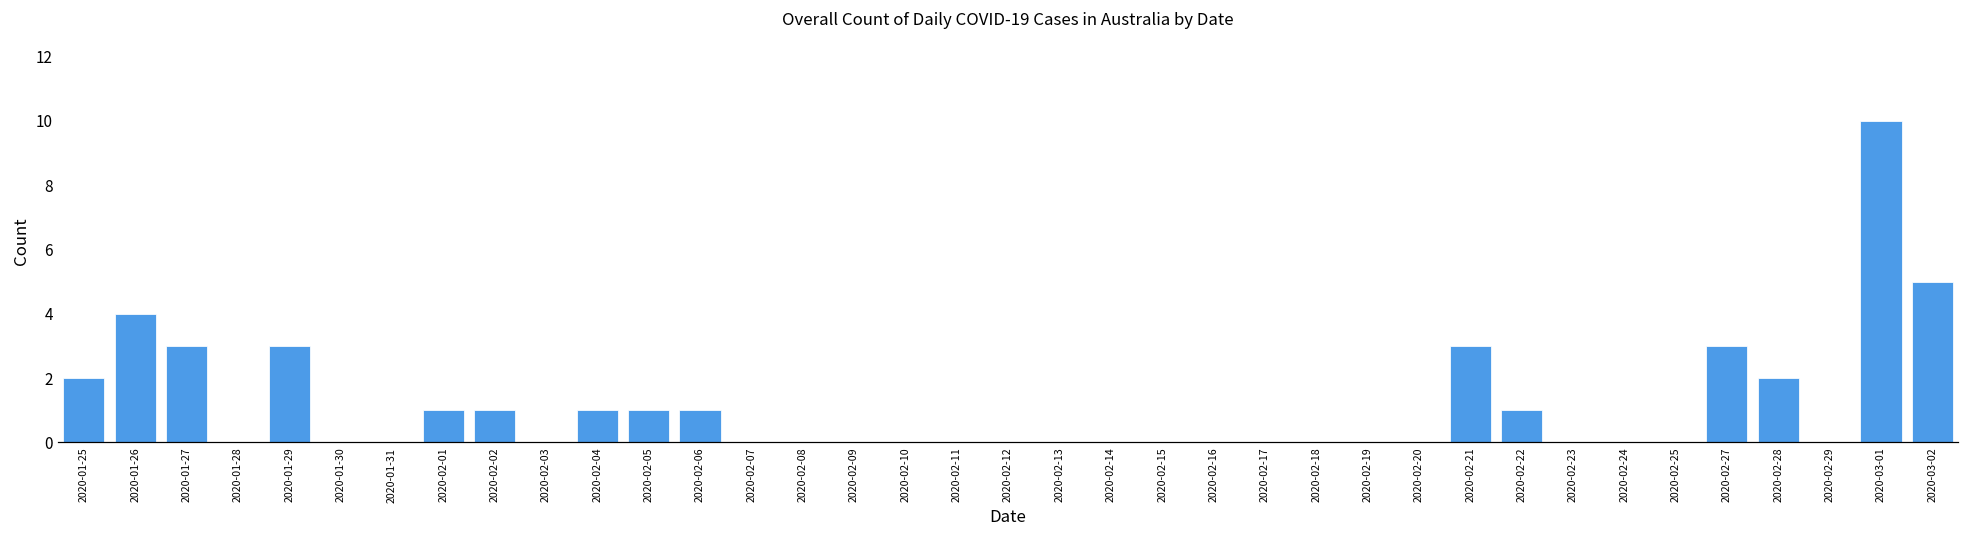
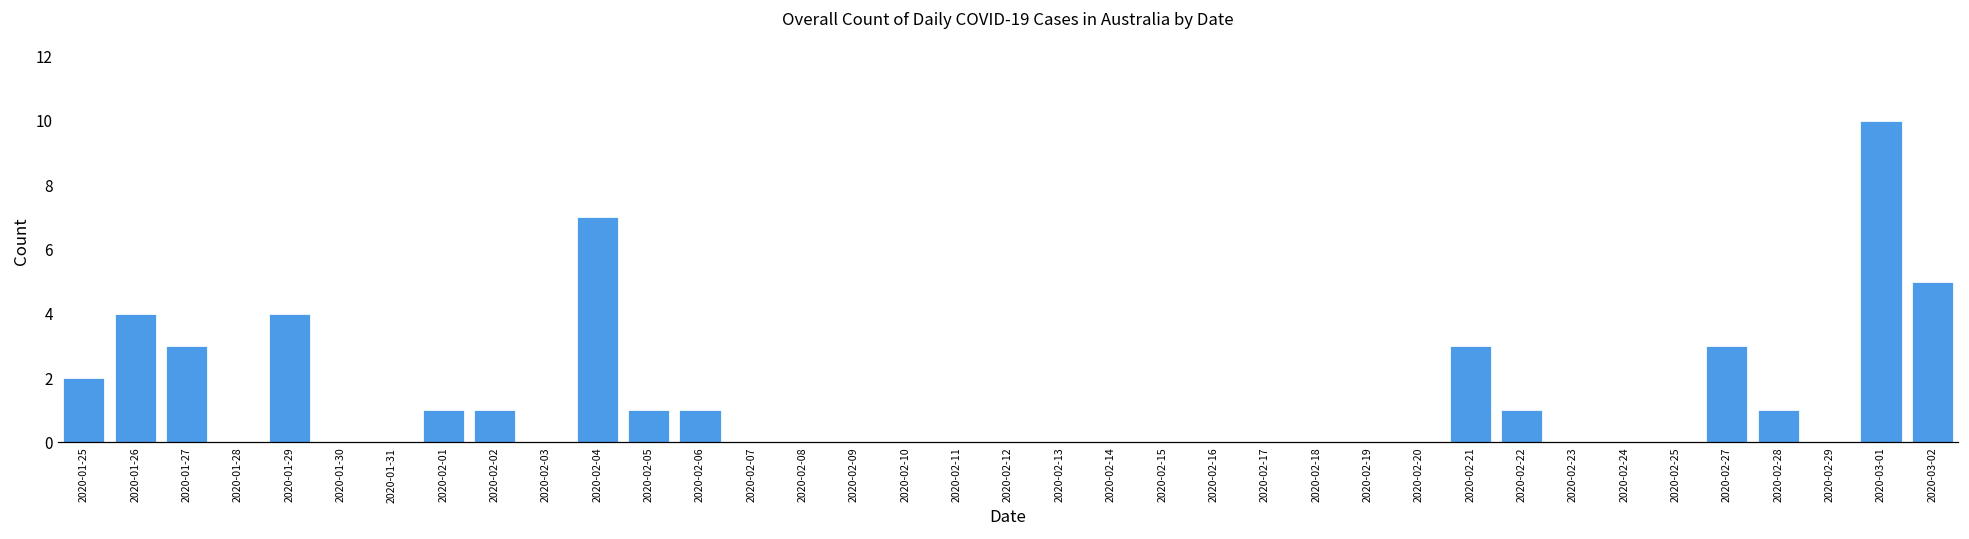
2020-01-29: 3 -> 4
2020-02-04: 1 -> 7
2020-02-28: 2 -> 1
